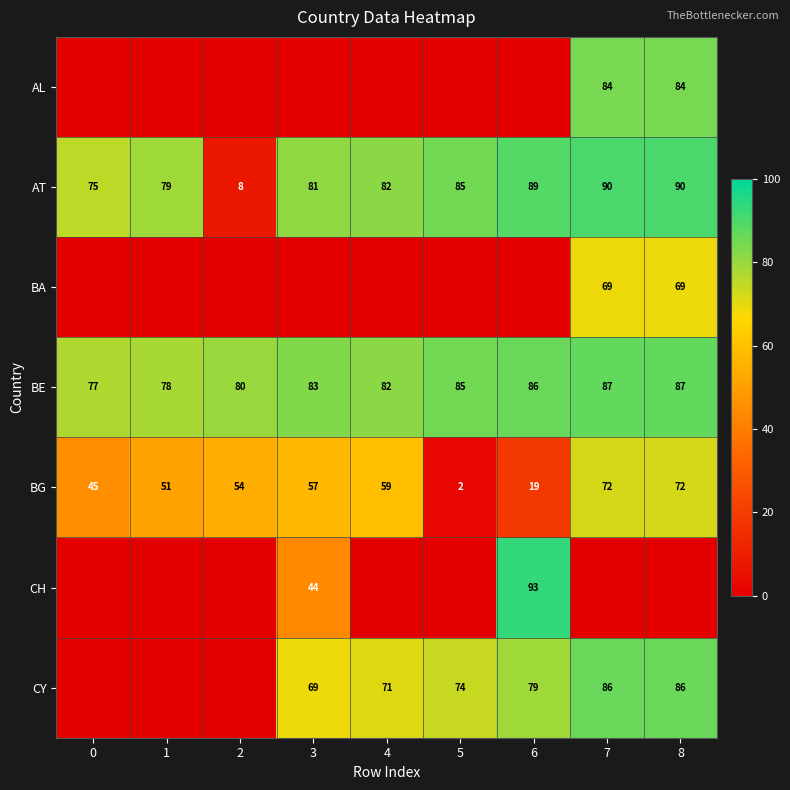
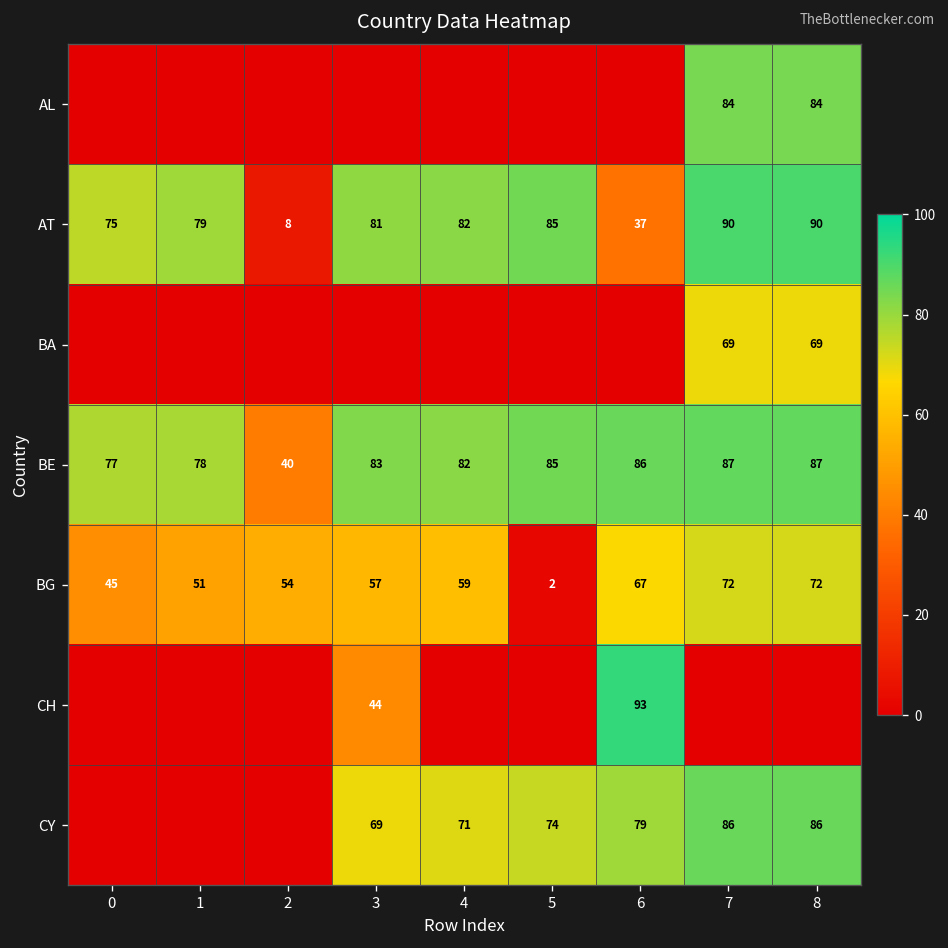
AT, 6: 89 -> 37
BE, 2: 80 -> 40
BG, 6: 19 -> 67
